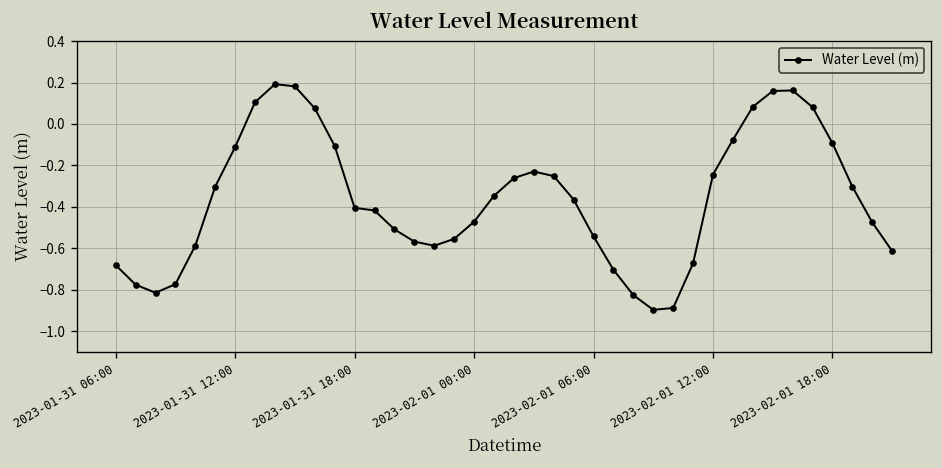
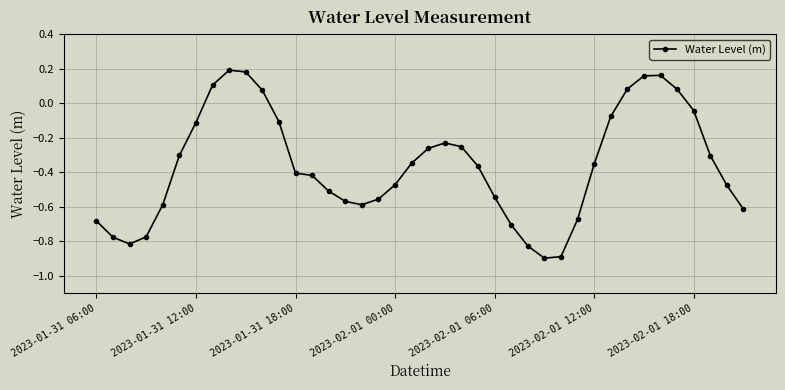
2023-02-01 12:00: -0.24 -> -0.35
2023-02-01 18:00: -0.09 -> -0.04
